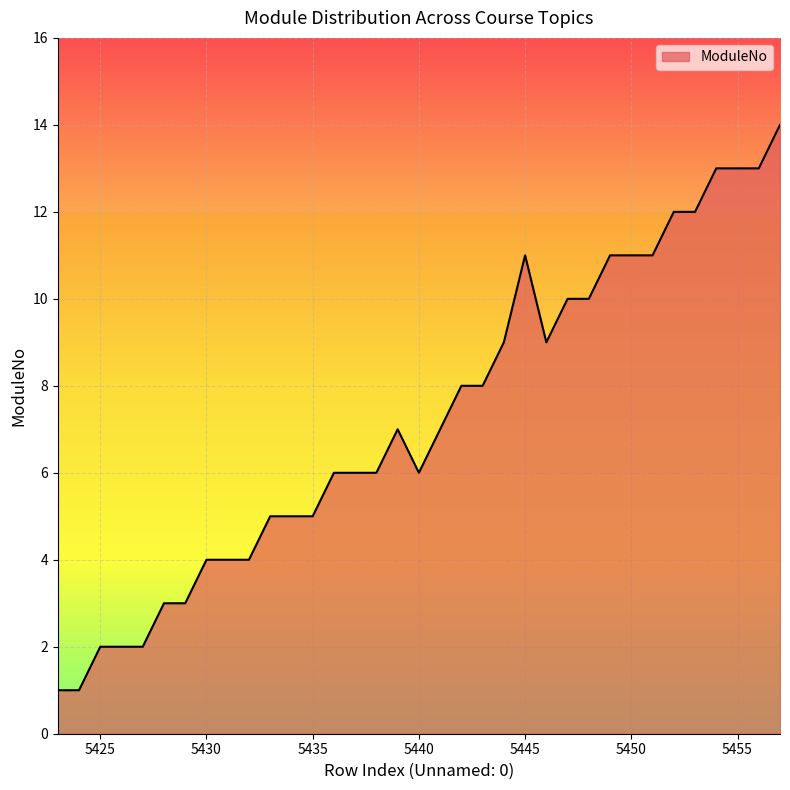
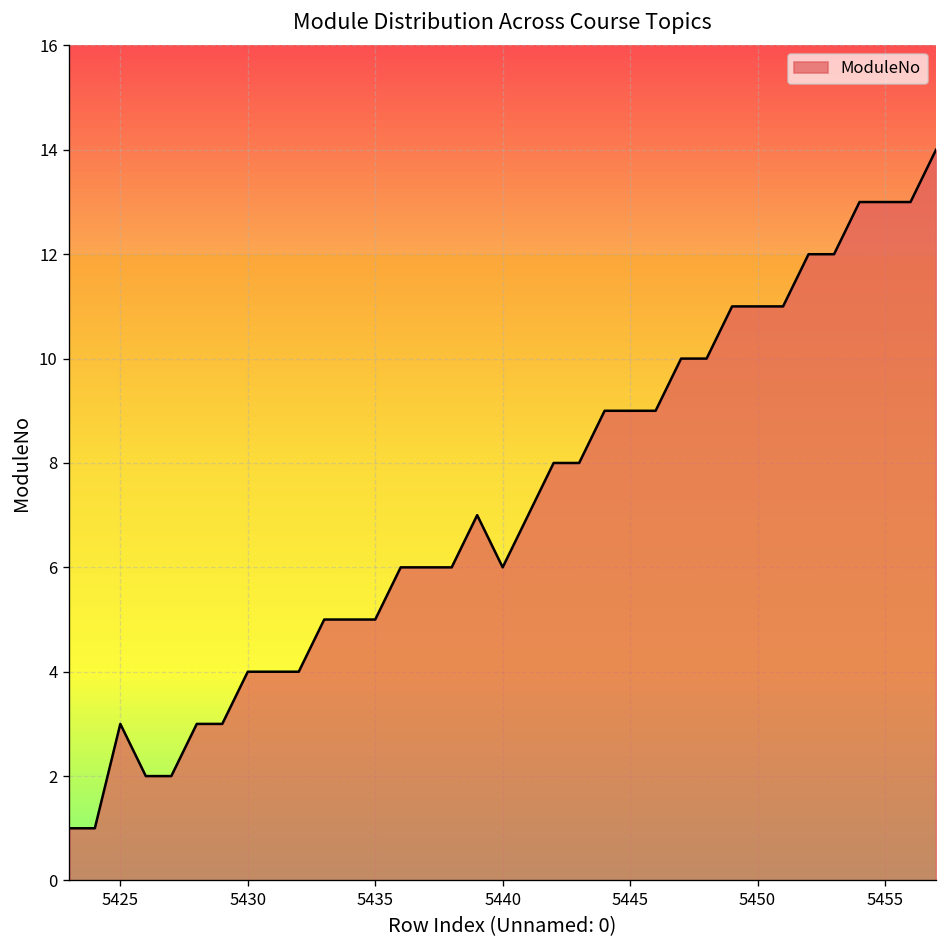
5425: 2 -> 3
5445: 11 -> 9
